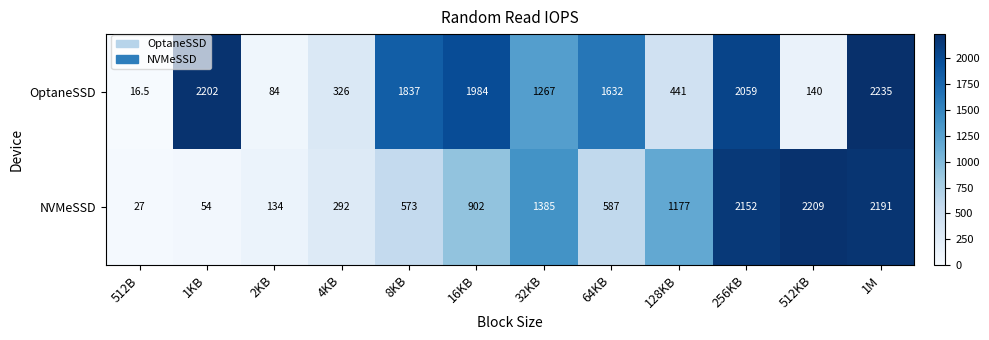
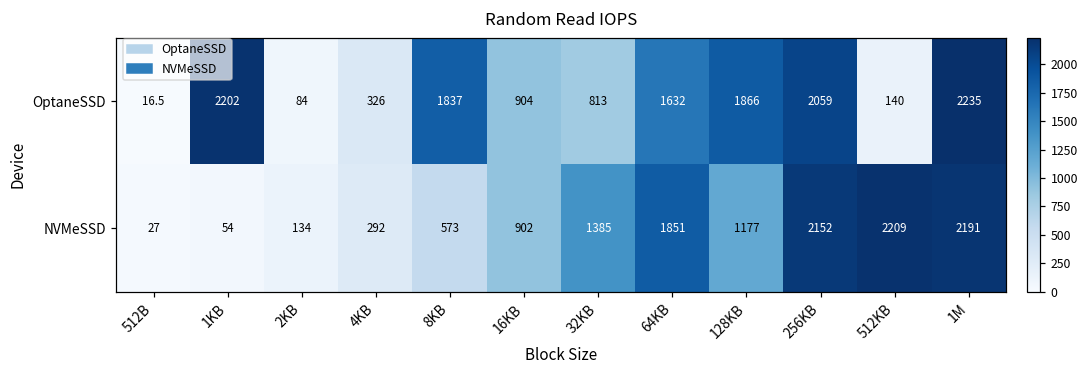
OptaneSSD, 16KB: 1984 -> 904
OptaneSSD, 32KB: 1267 -> 813
OptaneSSD, 128KB: 441 -> 1866
NVMeSSD, 64KB: 587 -> 1851
